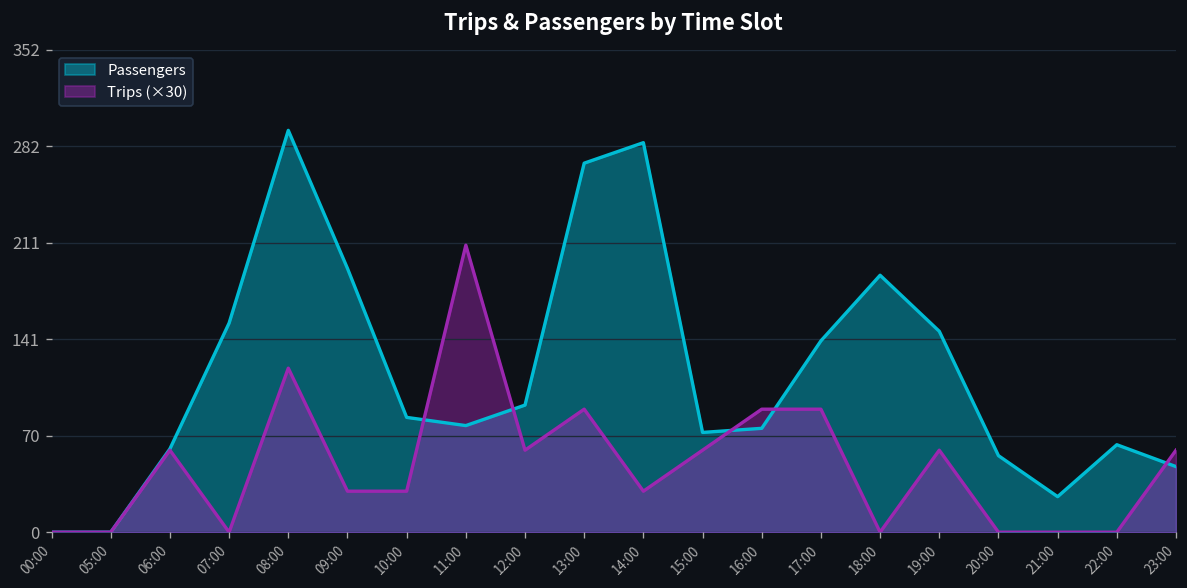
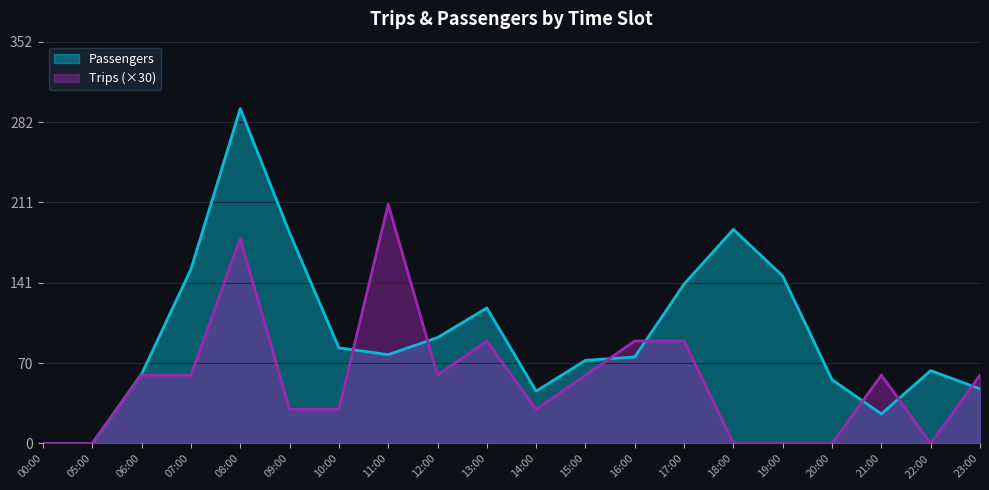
Trips (×30), 07:00: 0 -> 60
Trips (×30), 08:00: 120 -> 180
Passengers, 09:00: 193 -> 185
Passengers, 13:00: 270 -> 119
Passengers, 14:00: 285 -> 46
Trips (×30), 19:00: 60 -> 0
Trips (×30), 21:00: 0 -> 60
